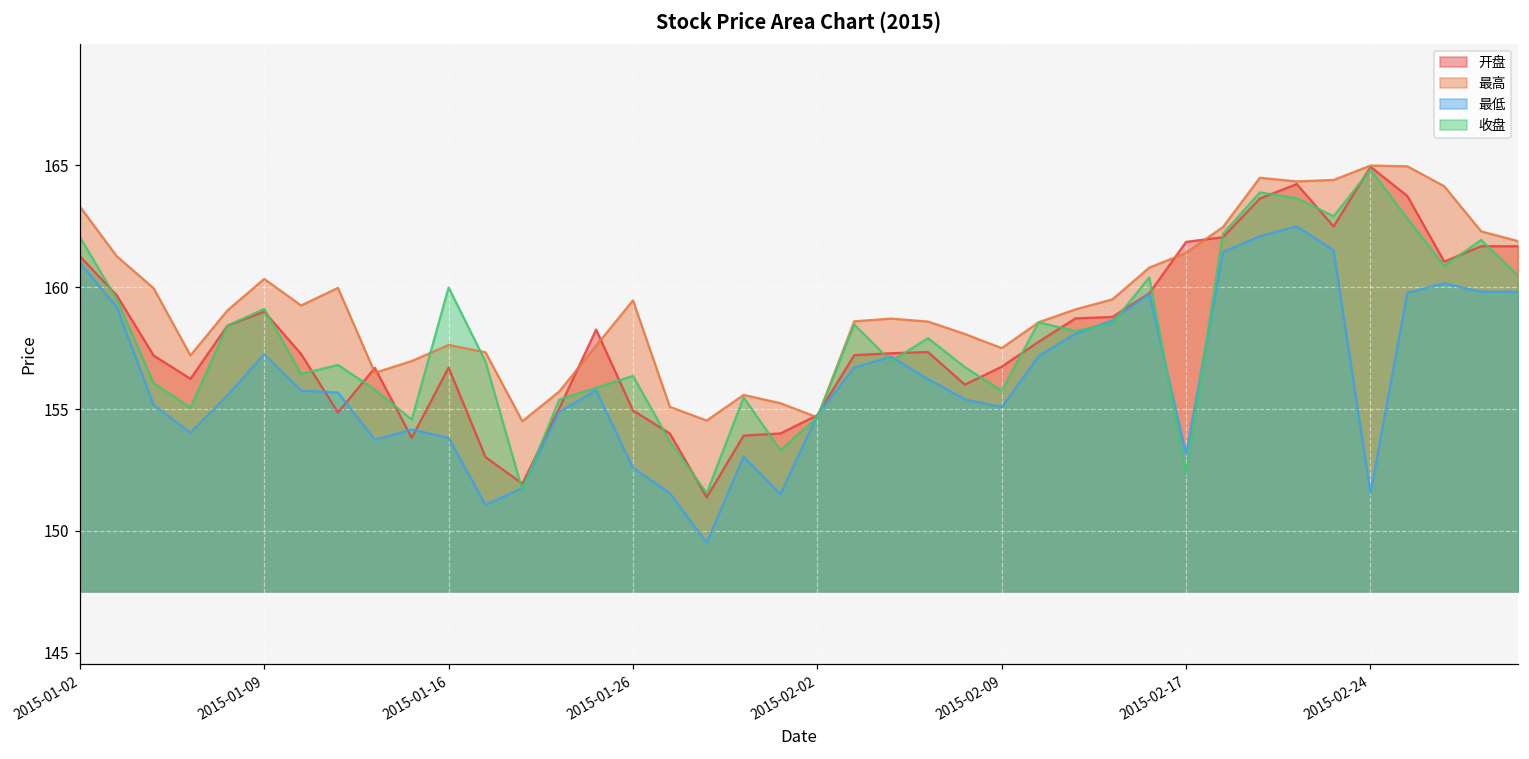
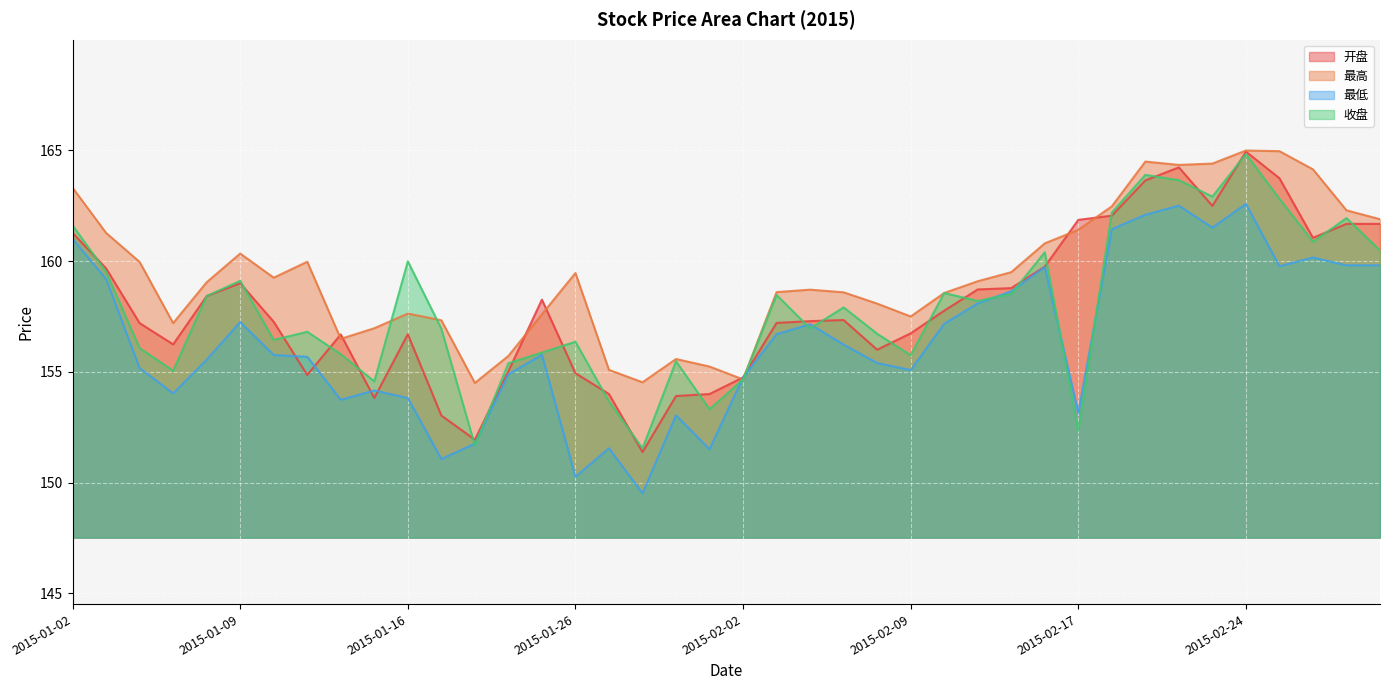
收盘, 2015-01-02: 162.1 -> 161.6
最低, 2015-01-26: 152.6 -> 150.3
最低, 2015-02-24: 151.6 -> 162.6
